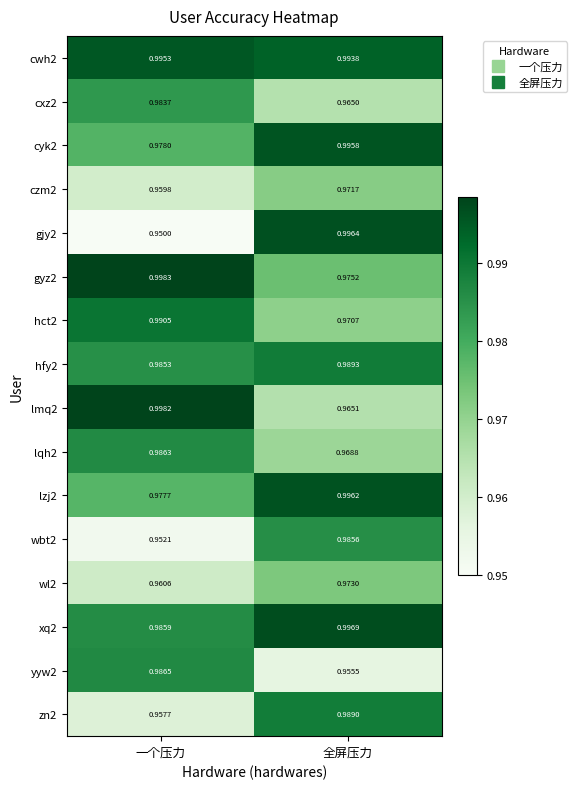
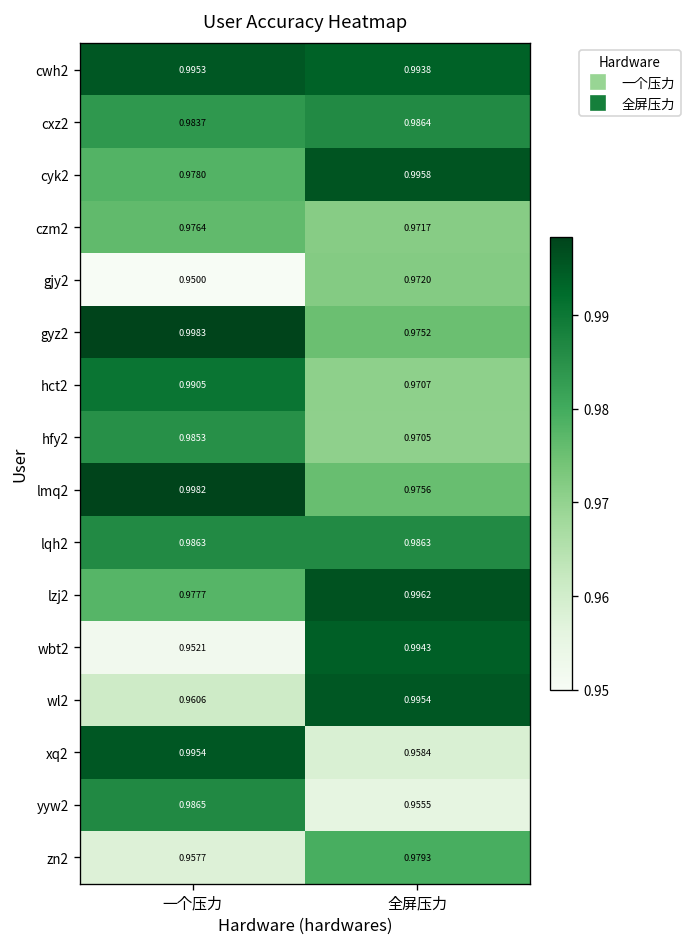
cxz2, 全屏压力: 0.9650 -> 0.9864
czm2, 一个压力: 0.9598 -> 0.9764
gjy2, 全屏压力: 0.9964 -> 0.9720
hfy2, 全屏压力: 0.9893 -> 0.9705
lmq2, 全屏压力: 0.9651 -> 0.9756
lqh2, 全屏压力: 0.9688 -> 0.9863
wbt2, 全屏压力: 0.9856 -> 0.9943
wl2, 全屏压力: 0.9730 -> 0.9954
xq2, 一个压力: 0.9859 -> 0.9954
xq2, 全屏压力: 0.9969 -> 0.9584
zn2, 全屏压力: 0.9890 -> 0.9793
